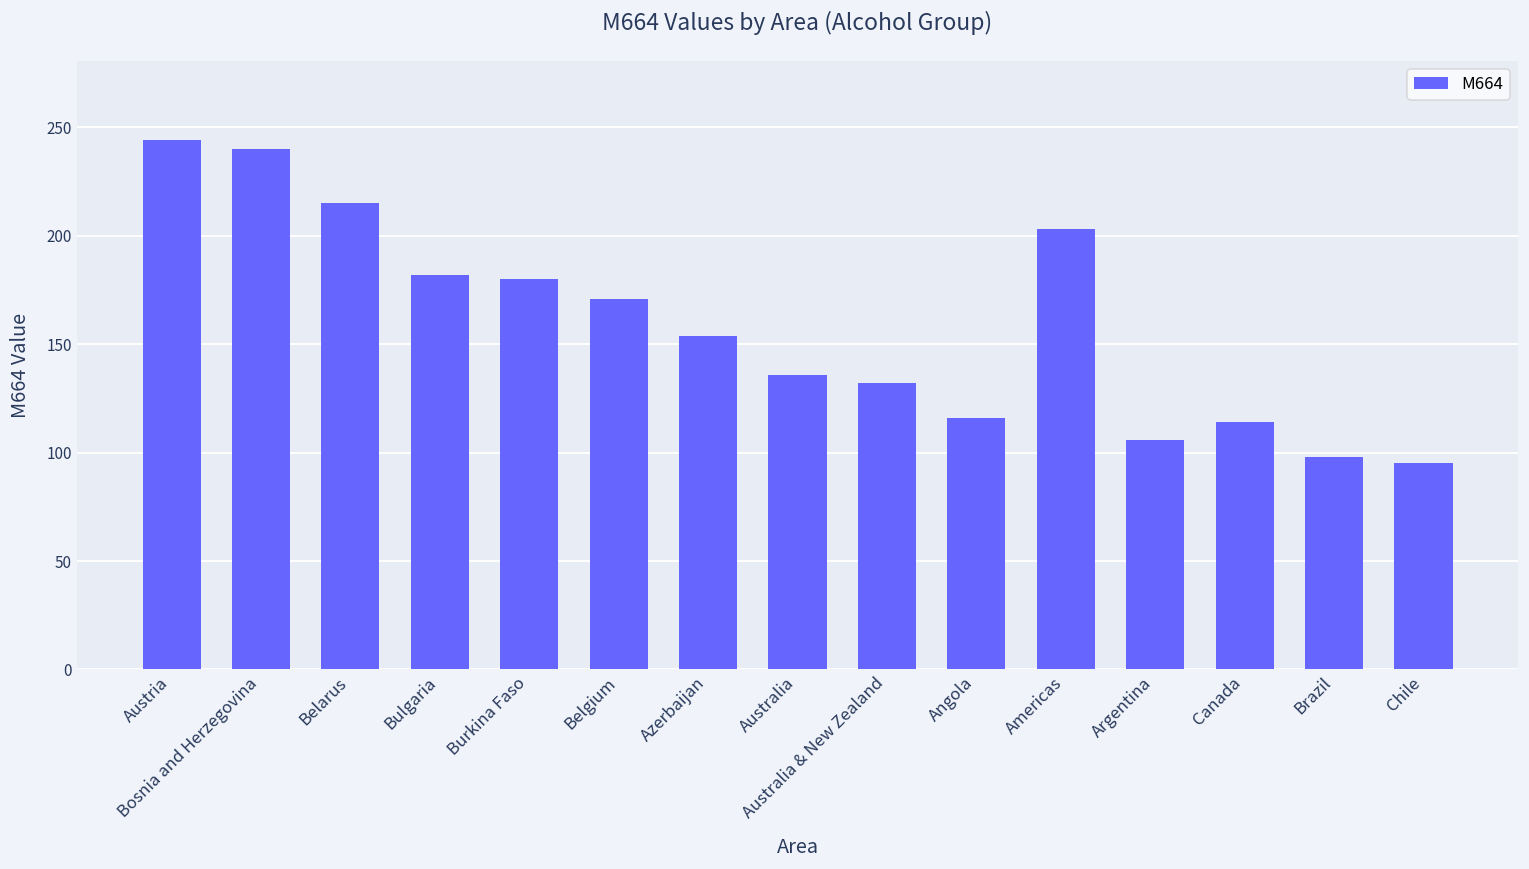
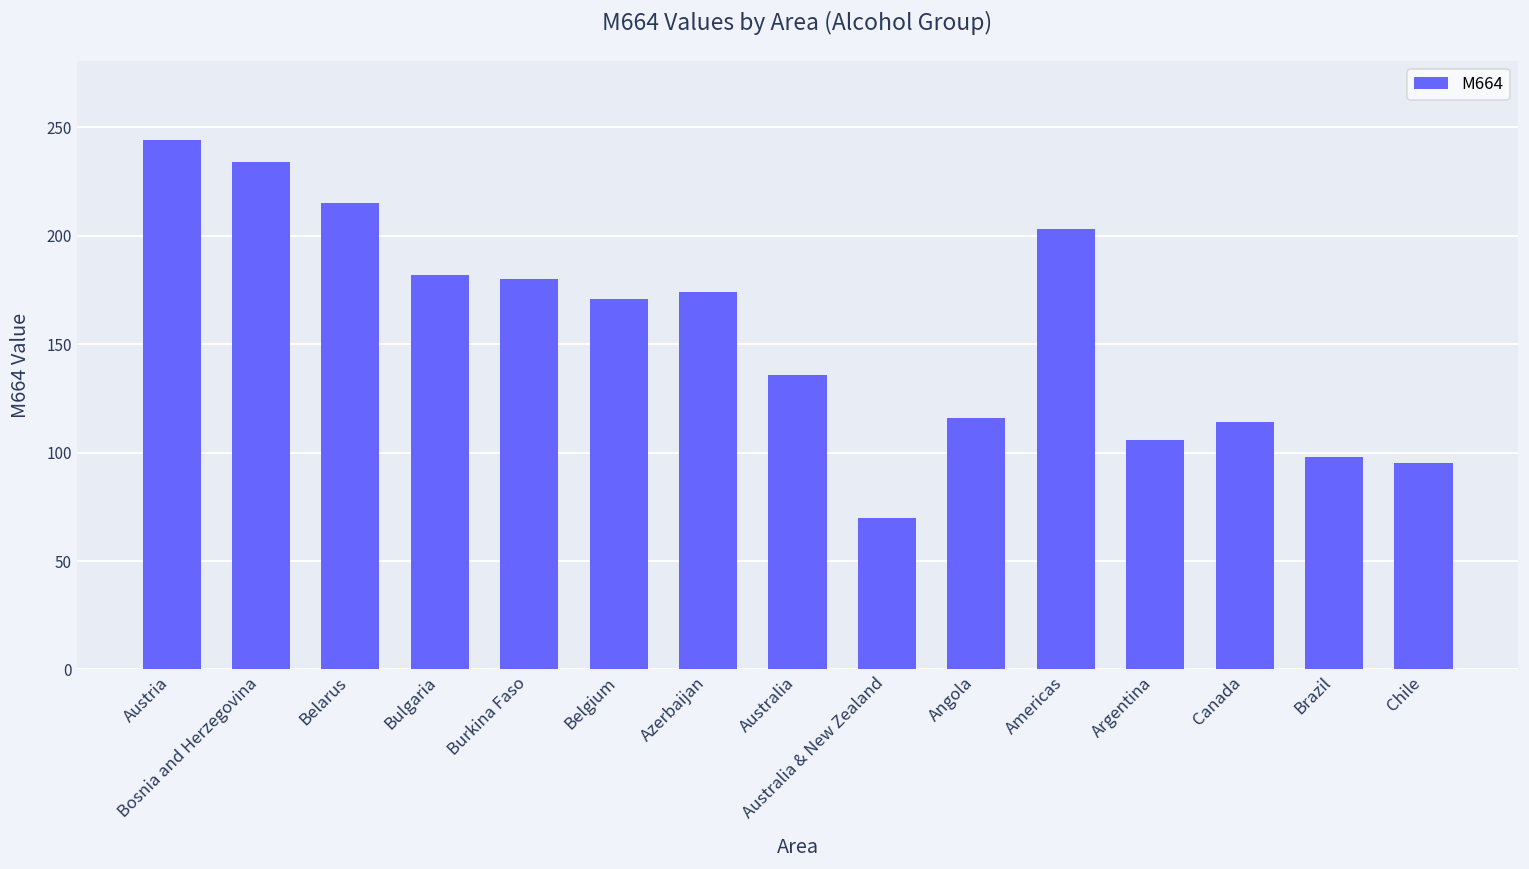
Bosnia and Herzegovina: 240 -> 234
Azerbaijan: 154 -> 174
Australia & New Zealand: 132 -> 70
